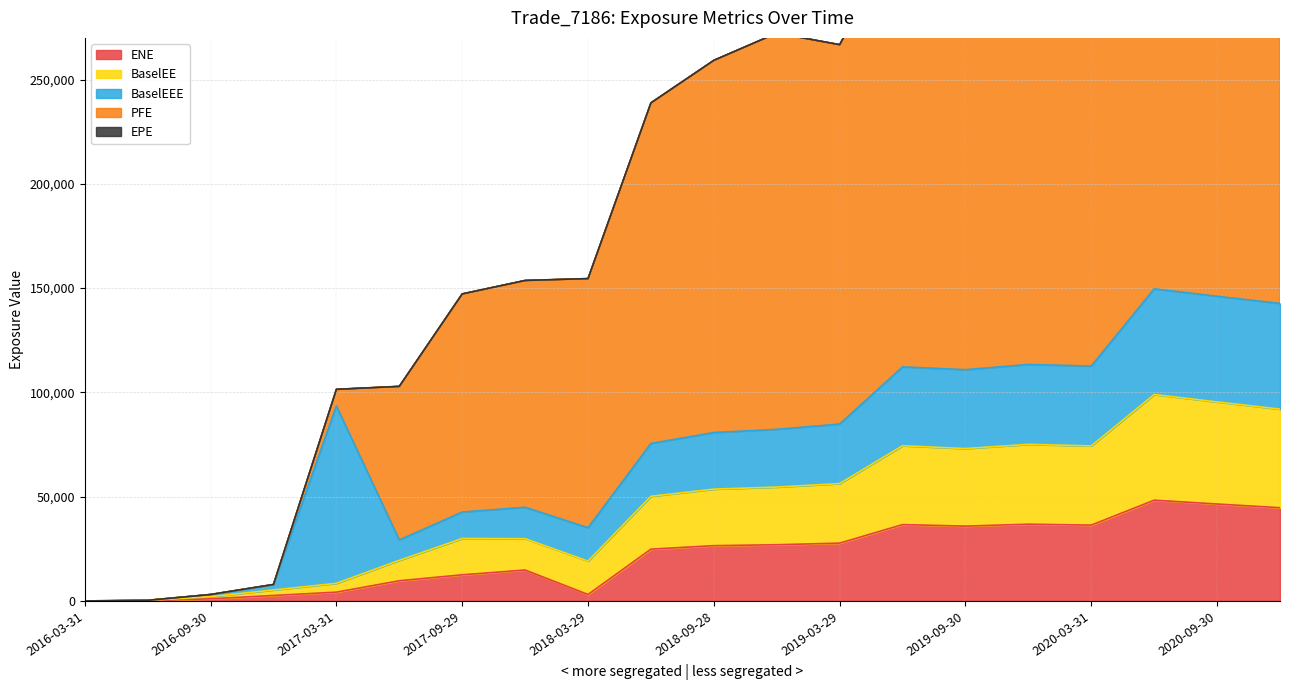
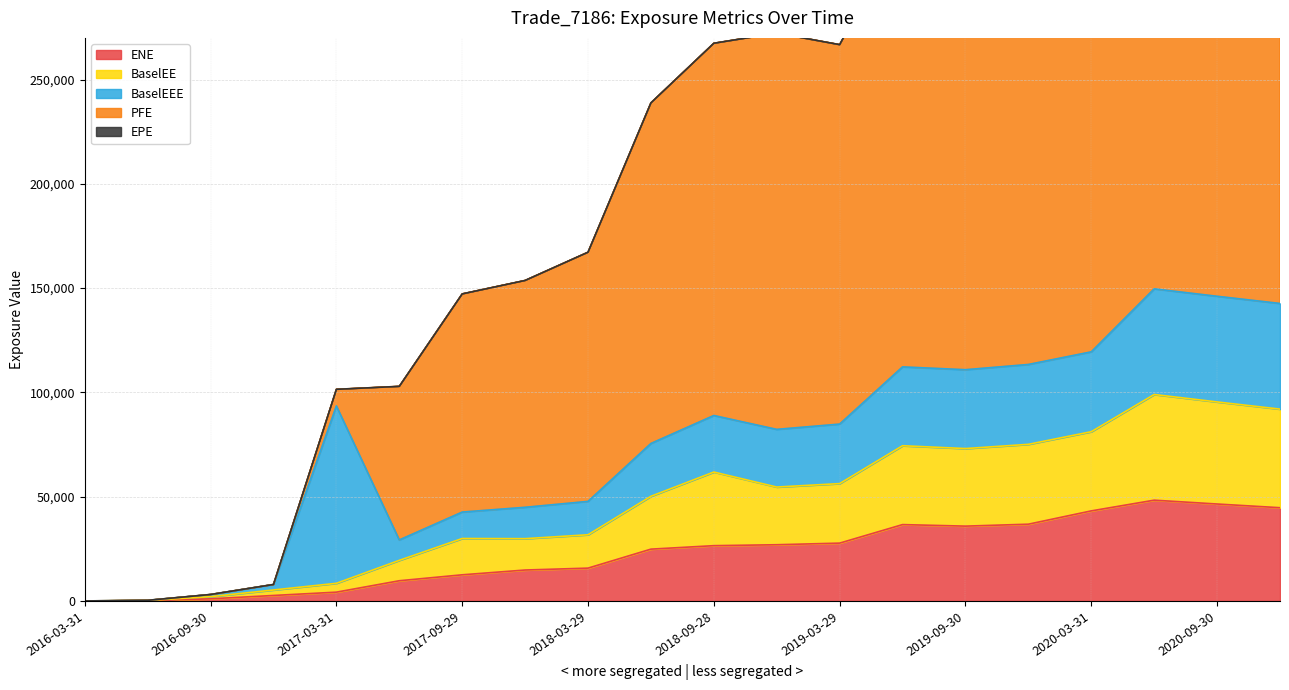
ENE, 2018-03-29: 3,000 -> 16,000
BaselEE, 2018-09-28: 27,000 -> 35,000
ENE, 2020-03-31: 36,000 -> 43,000
